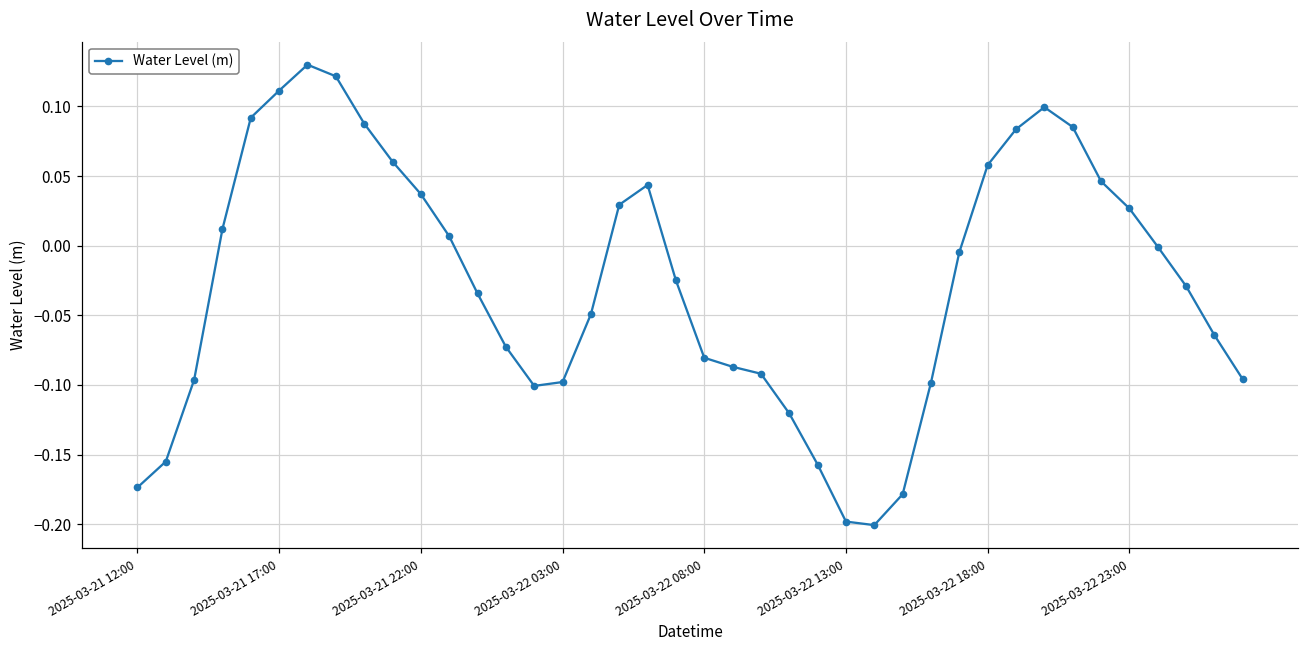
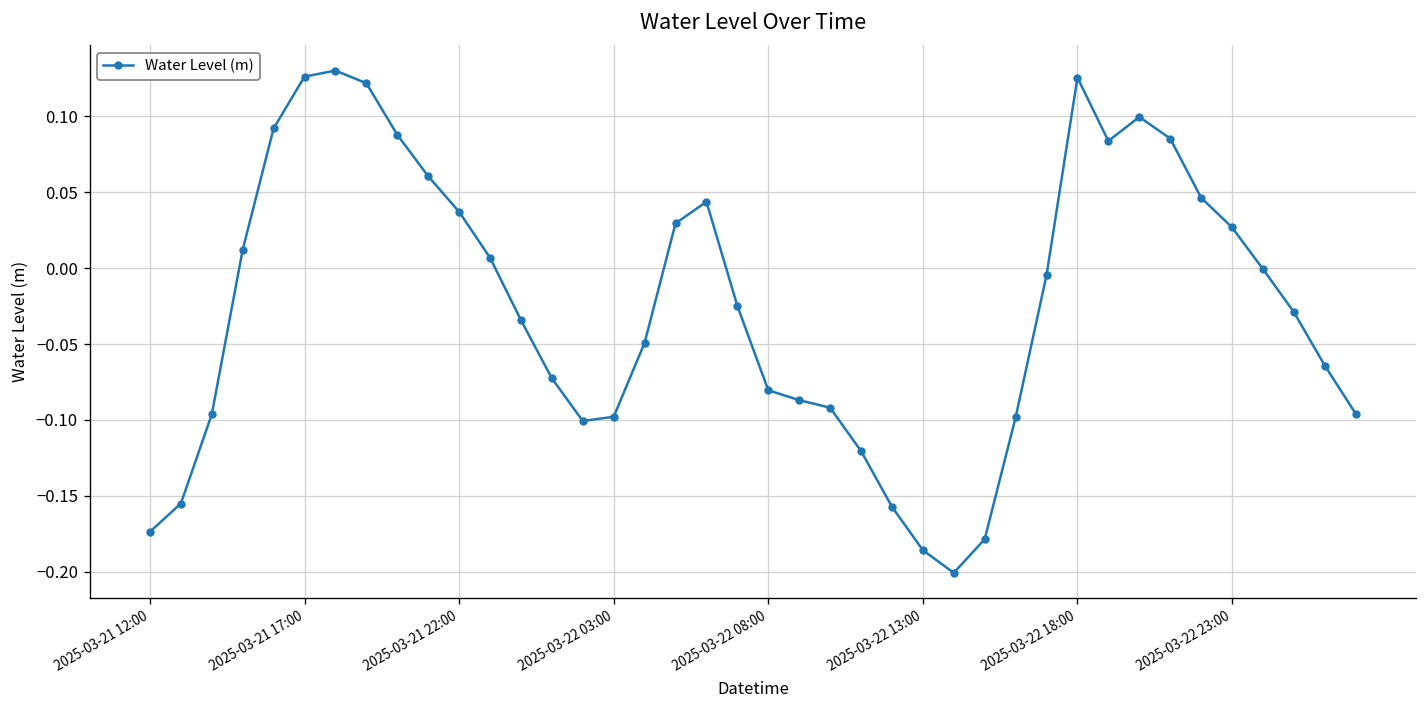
2025-03-21 17:00: 0.111 -> 0.126
2025-03-22 13:00: -0.198 -> -0.186
2025-03-22 18:00: 0.058 -> 0.125
